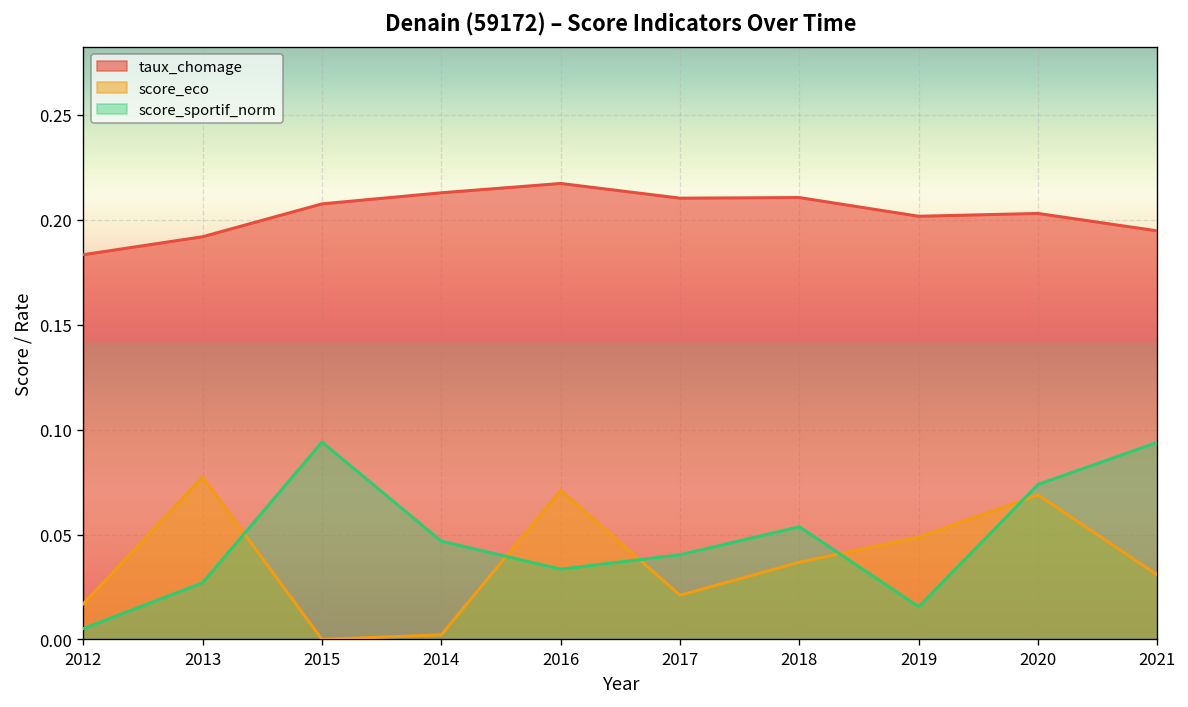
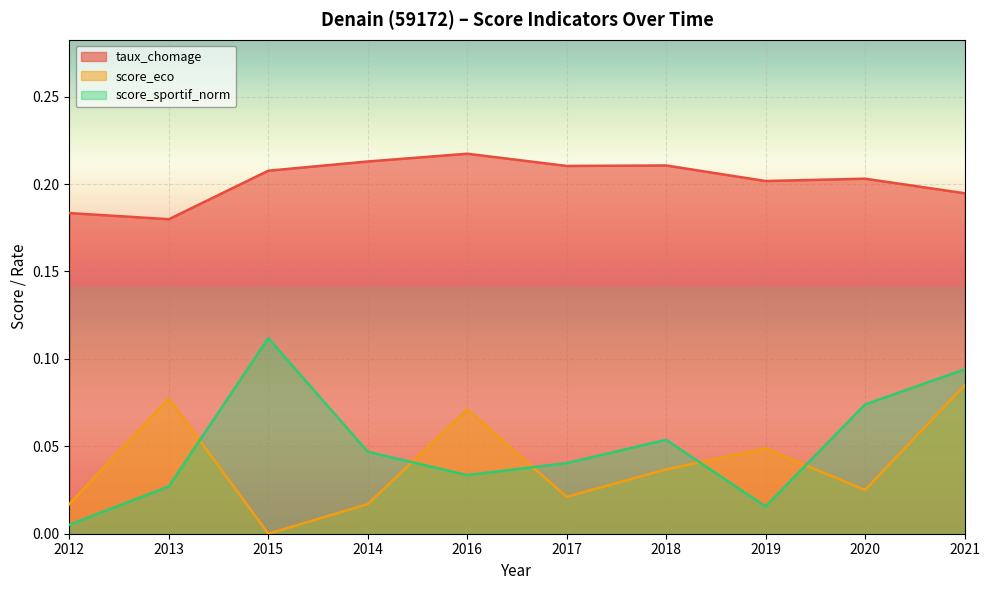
taux_chomage, 2013: 0.192 -> 0.180
score_sportif_norm, 2015: 0.094 -> 0.112
score_eco, 2014: 0.002 -> 0.017
score_eco, 2020: 0.069 -> 0.025
score_eco, 2021: 0.031 -> 0.085
